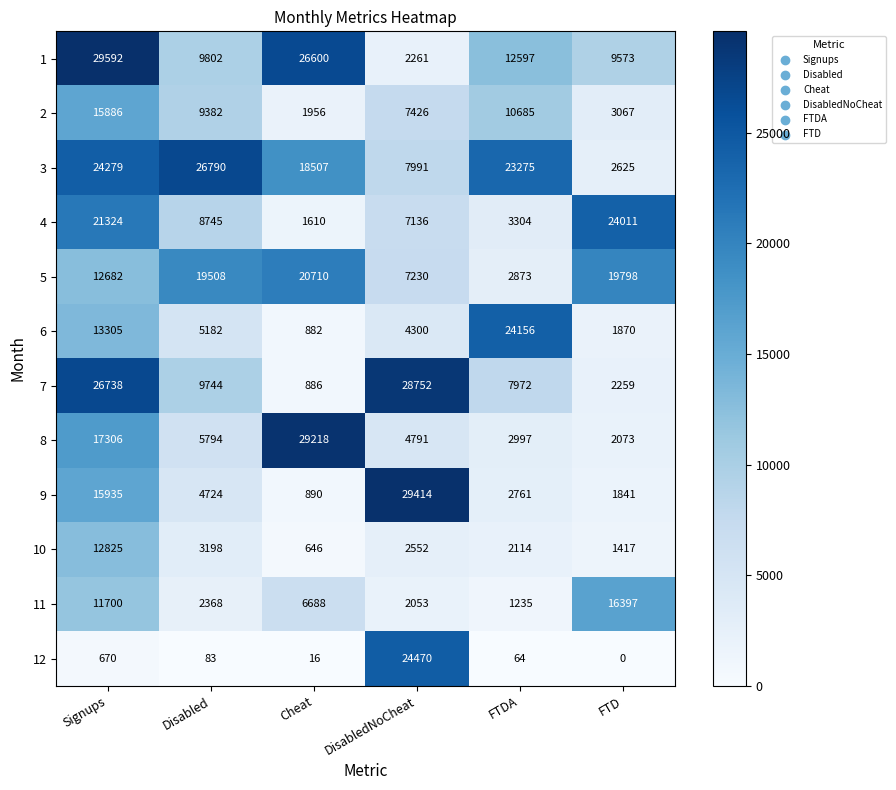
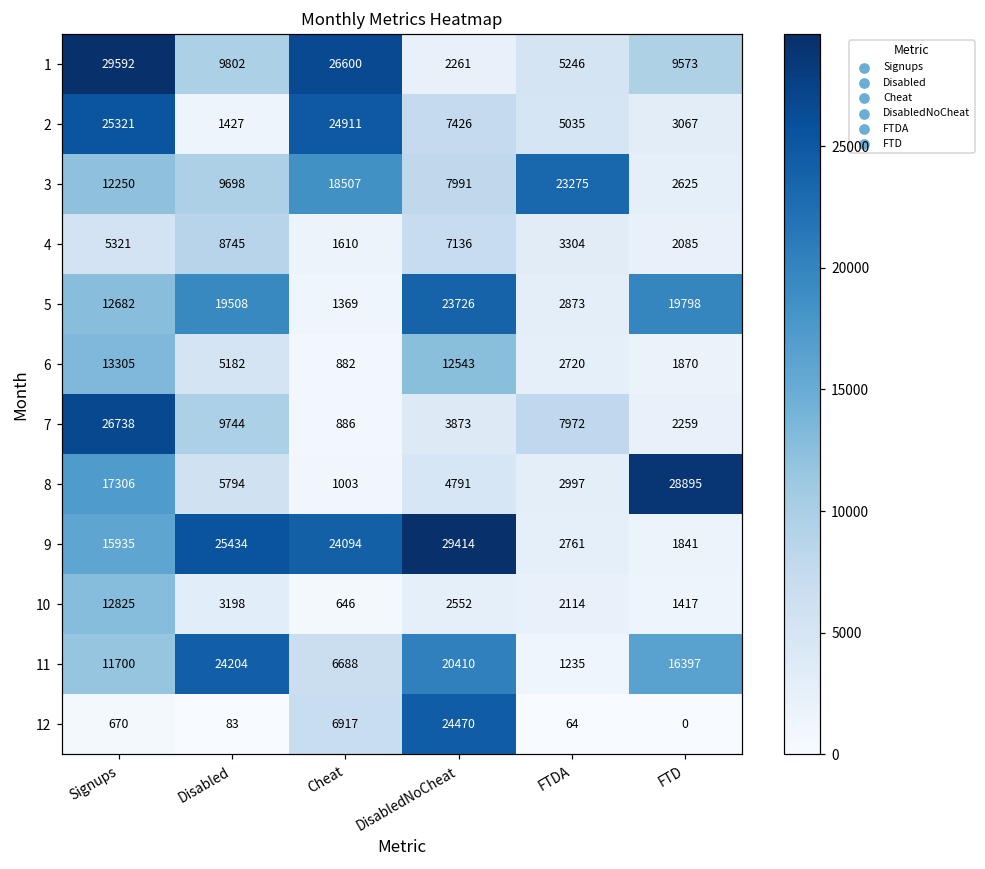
1, FTDA: 12597 -> 5246
2, Signups: 15886 -> 25321
2, Disabled: 9382 -> 1427
2, Cheat: 1956 -> 24911
2, FTDA: 10685 -> 5035
3, Signups: 24279 -> 12250
3, Disabled: 26790 -> 9698
4, Signups: 21324 -> 5321
4, FTD: 24011 -> 2085
5, Cheat: 20710 -> 1369
5, DisabledNoCheat: 7230 -> 23726
6, DisabledNoCheat: 4300 -> 12543
6, FTDA: 24156 -> 2720
7, DisabledNoCheat: 28752 -> 3873
8, Cheat: 29218 -> 1003
8, FTD: 2073 -> 28895
9, Disabled: 4724 -> 25434
9, Cheat: 890 -> 24094
11, Disabled: 2368 -> 24204
11, DisabledNoCheat: 2053 -> 20410
12, Cheat: 16 -> 6917
